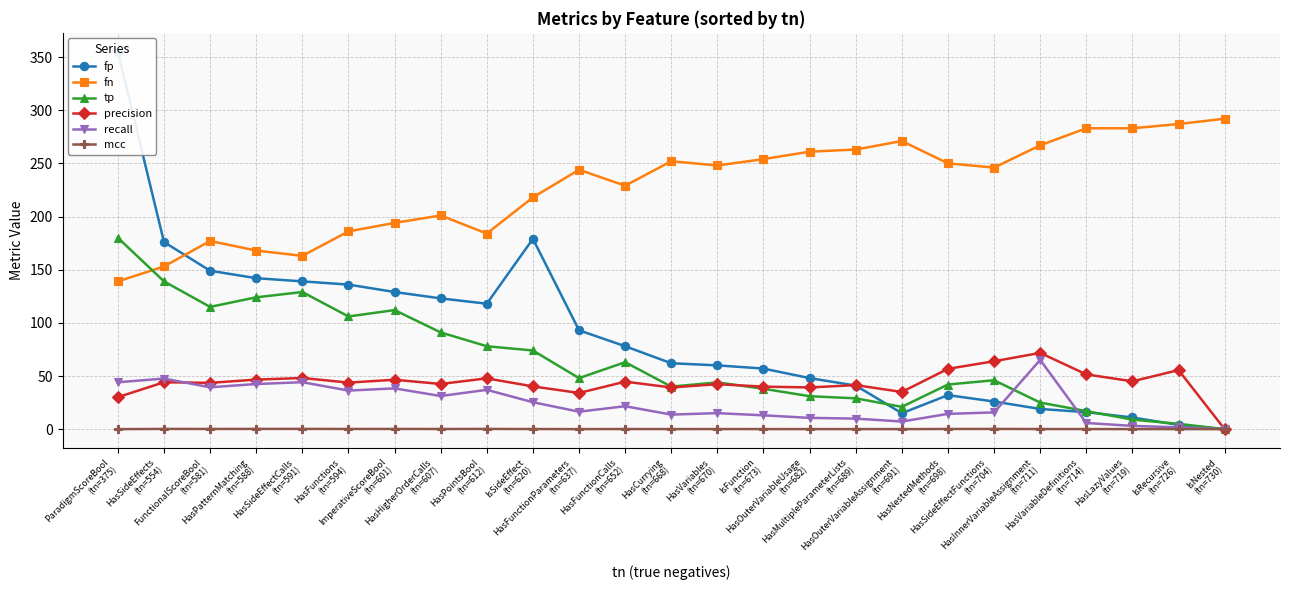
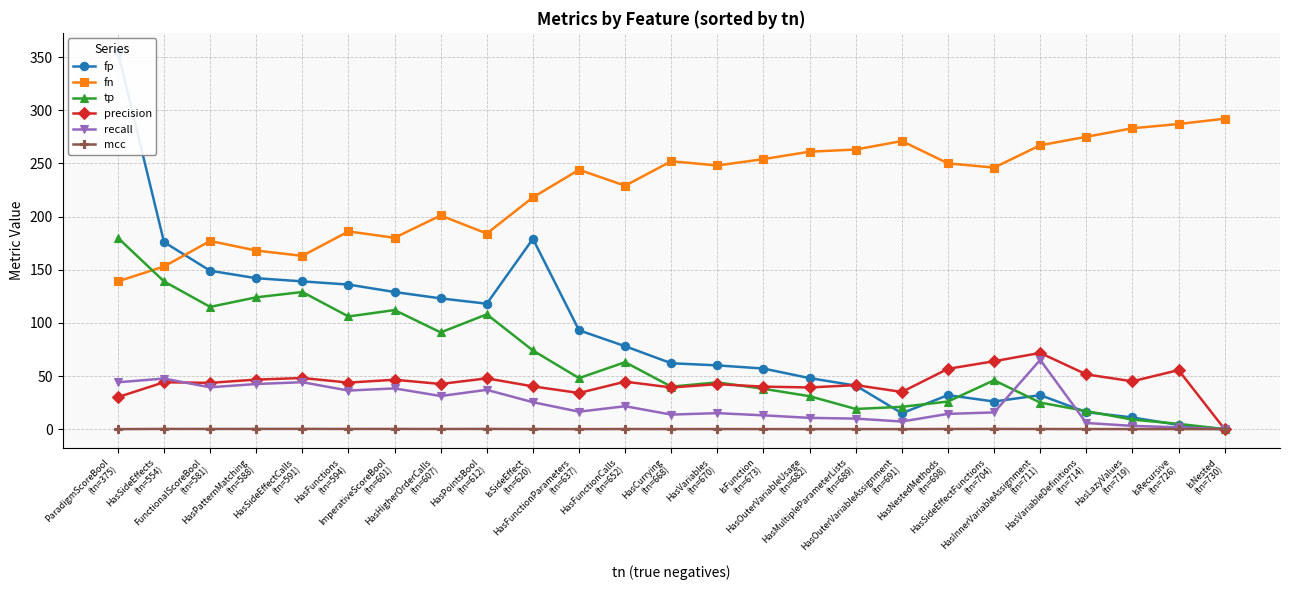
fn, ImperativeScoreBool (tn=601): 194 -> 180
tp, HasPointsBool (tn=612): 78 -> 108
tp, HasMultipleParameterLists (tn=689): 29 -> 19
tp, HasNestedMethods (tn=698): 42 -> 26
fp, HasInnerVariableAssignment (tn=711): 19 -> 32
fn, HasVariableDefinitions (tn=714): 283 -> 275
